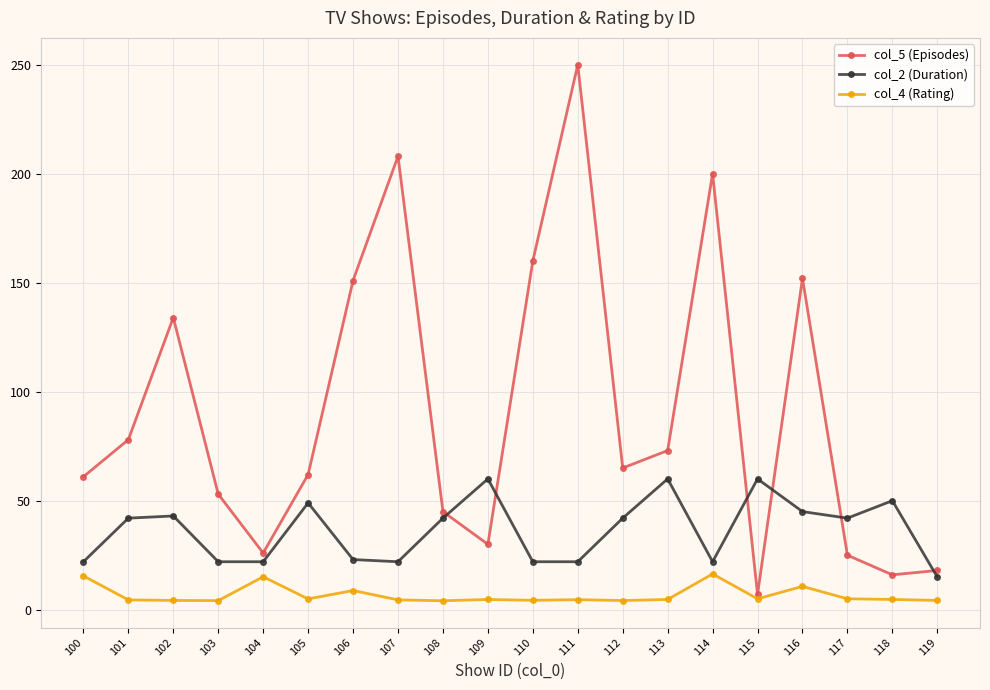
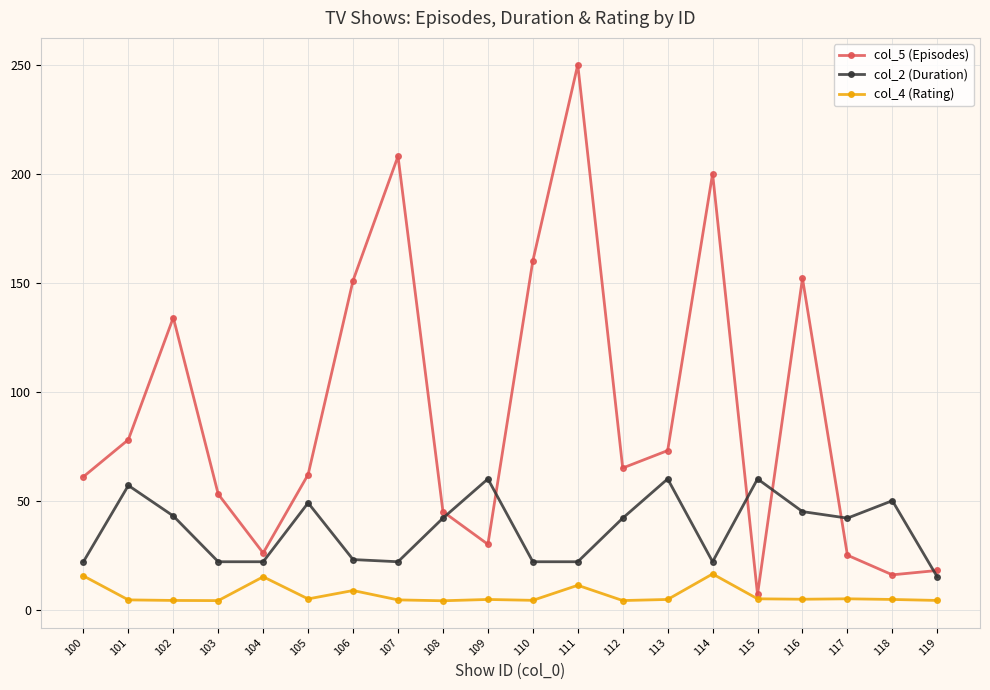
col_2 (Duration), 101: 42 -> 57
col_4 (Rating), 111: 5 -> 11
col_4 (Rating), 116: 11 -> 5
